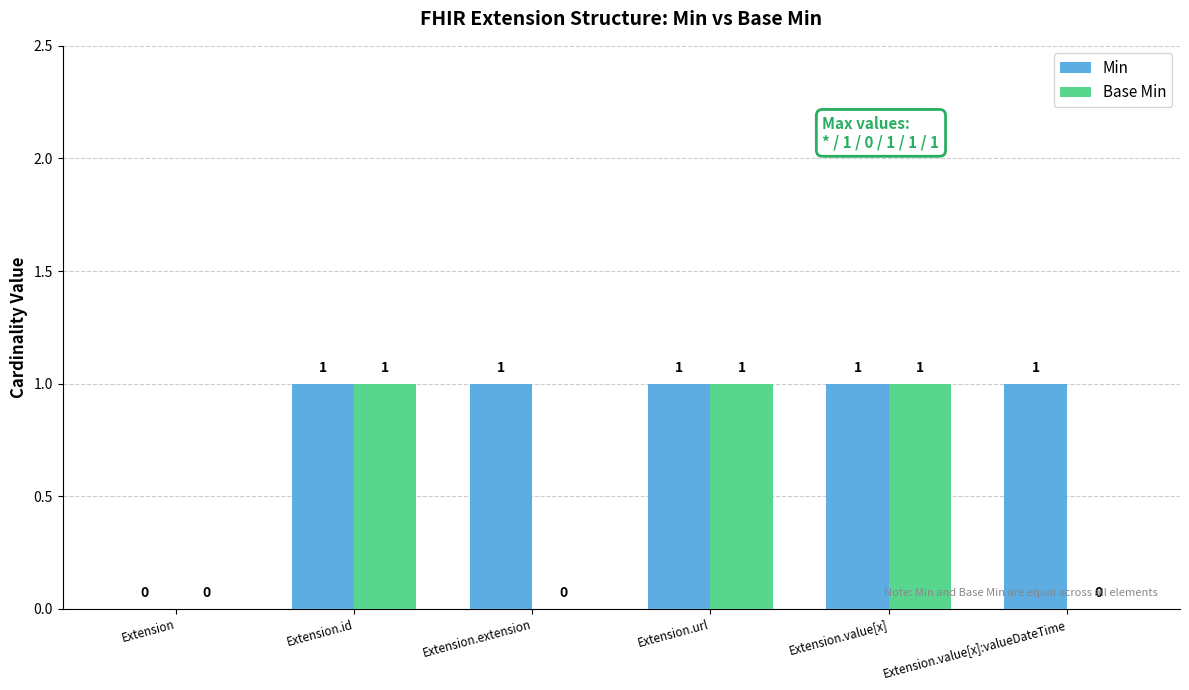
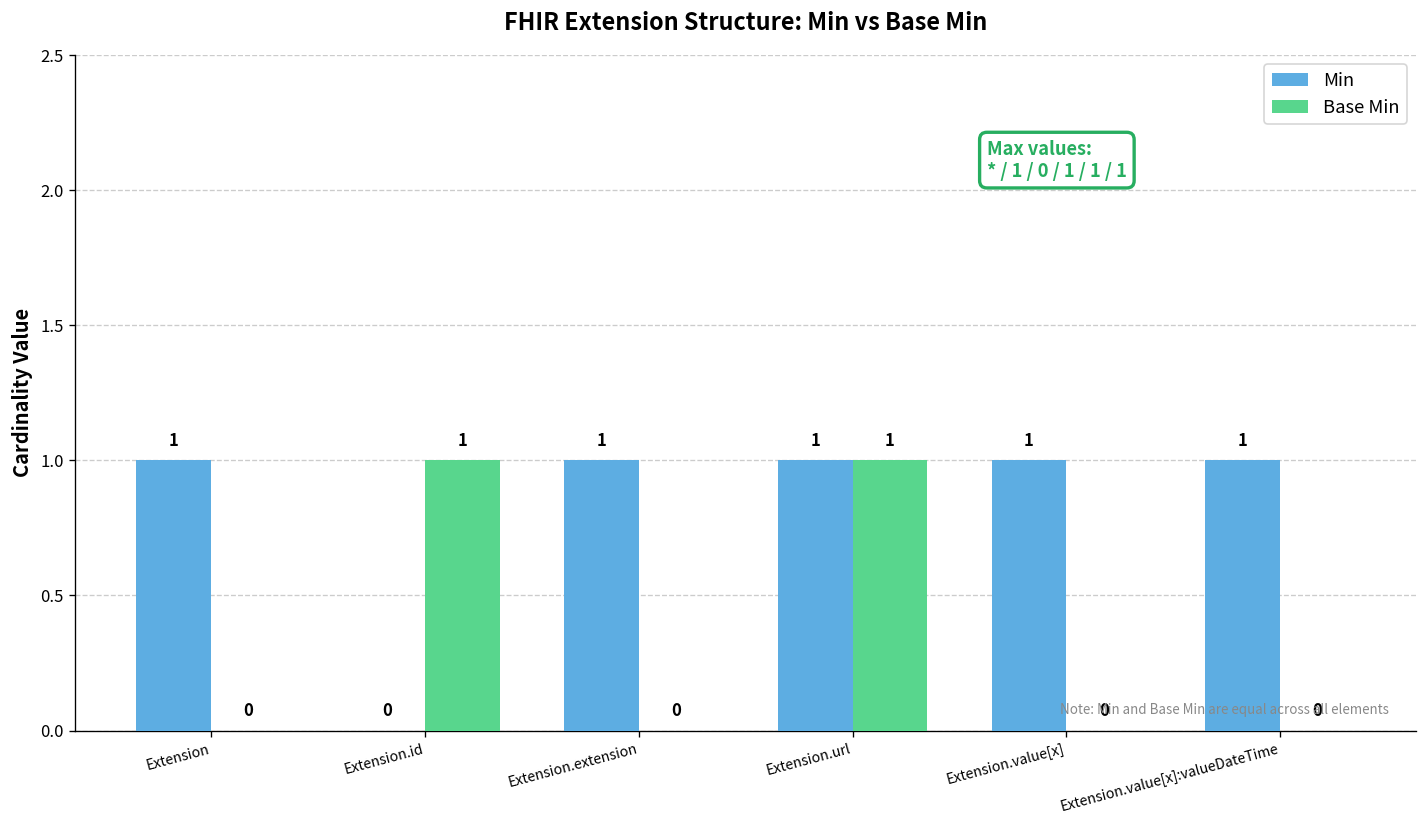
Min, Extension: 0 -> 1
Min, Extension.id: 1 -> 0
Base Min, Extension.value[x]: 1 -> 0
